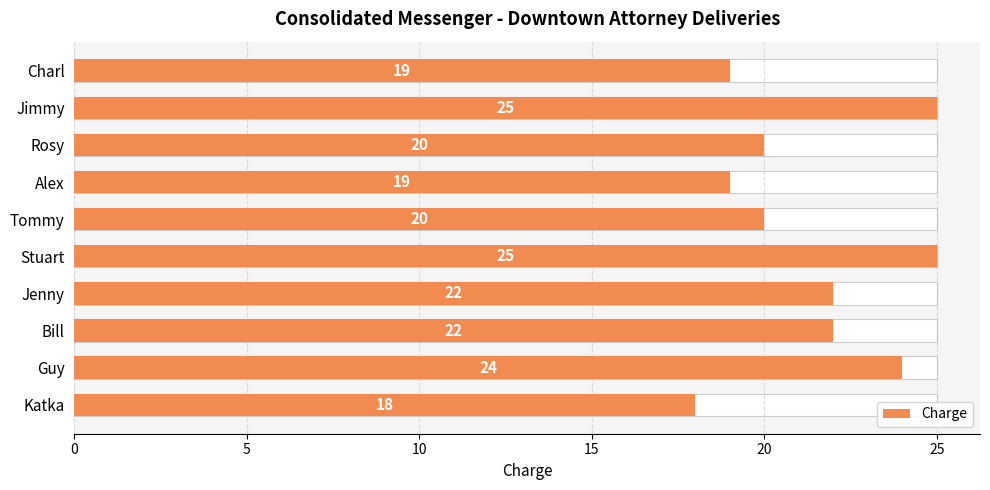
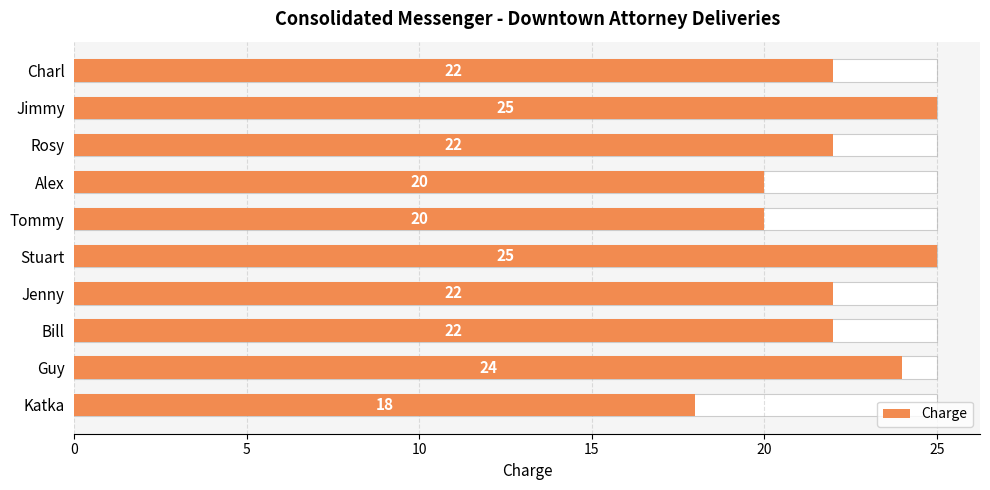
Charge, Charl: 19 -> 22
Charge, Rosy: 20 -> 22
Charge, Alex: 19 -> 20
